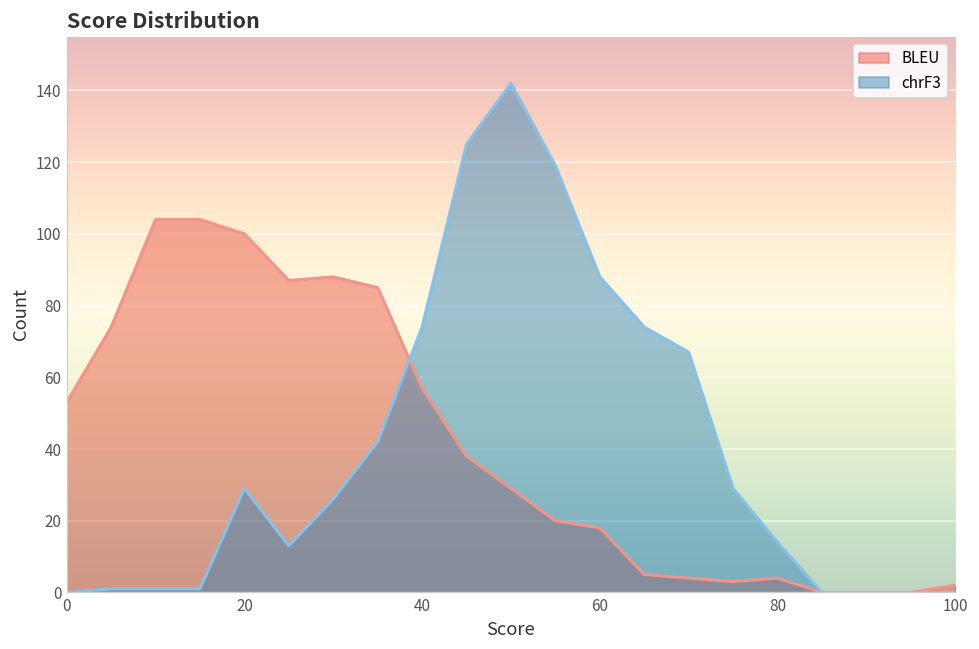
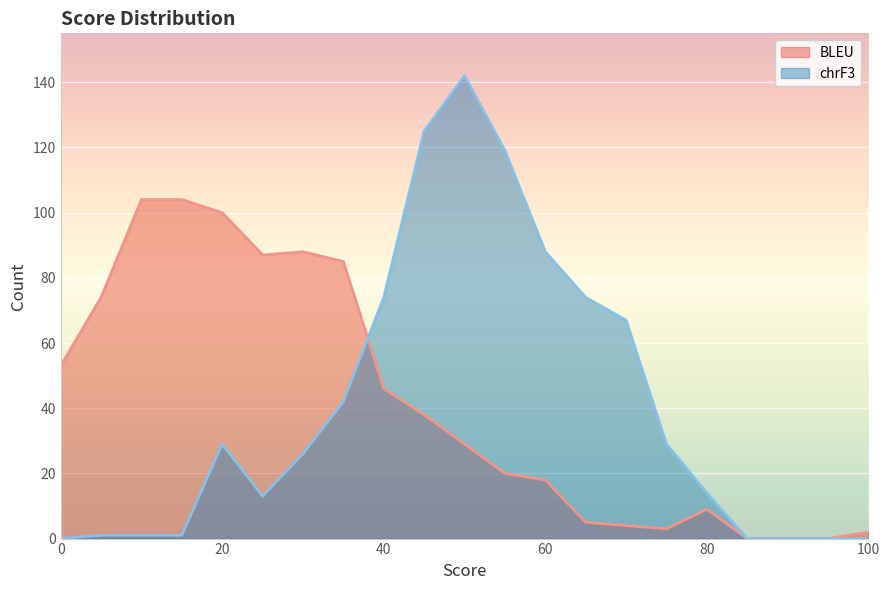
BLEU, 40: 57 -> 46
BLEU, 80: 4 -> 9
